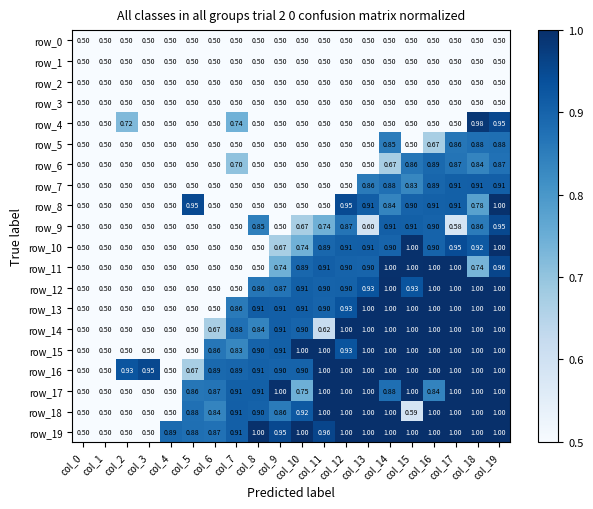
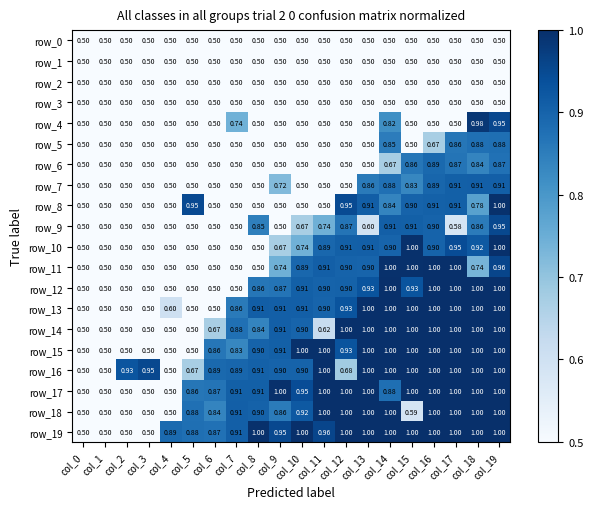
row_4, col_2: 0.72 -> 0.50
row_4, col_14: 0.50 -> 0.82
row_6, col_7: 0.70 -> 0.50
row_7, col_9: 0.50 -> 0.72
row_13, col_4: 0.50 -> 0.60
row_16, col_12: 1.00 -> 0.68
row_17, col_10: 0.75 -> 0.95
row_17, col_16: 0.84 -> 1.00
